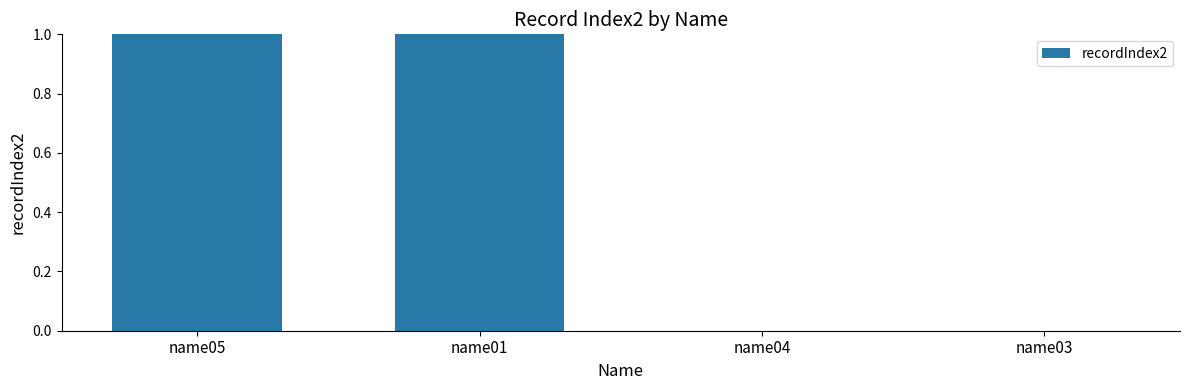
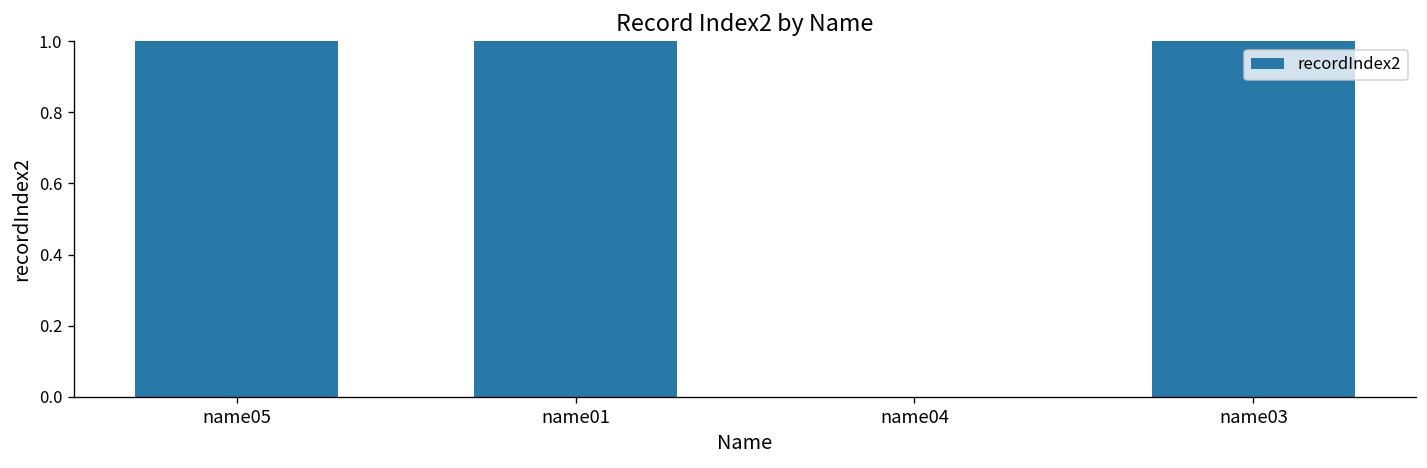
name03: 0 -> 1
